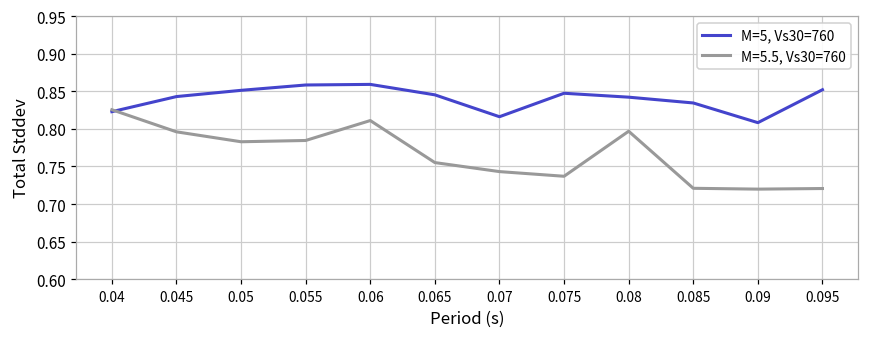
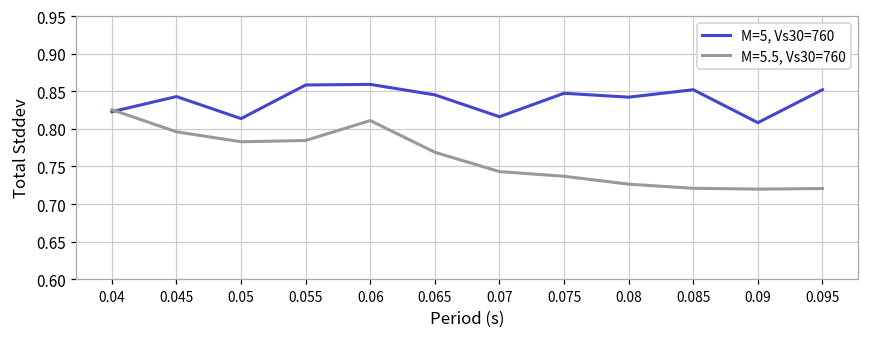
M=5, Vs30=760, 0.05: 0.85 -> 0.81
M=5.5, Vs30=760, 0.065: 0.76 -> 0.77
M=5.5, Vs30=760, 0.08: 0.80 -> 0.73
M=5, Vs30=760, 0.085: 0.83 -> 0.85
